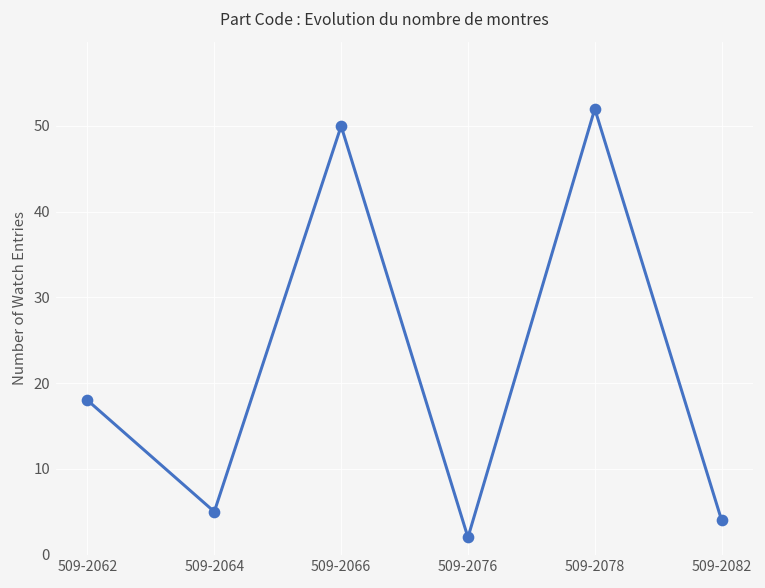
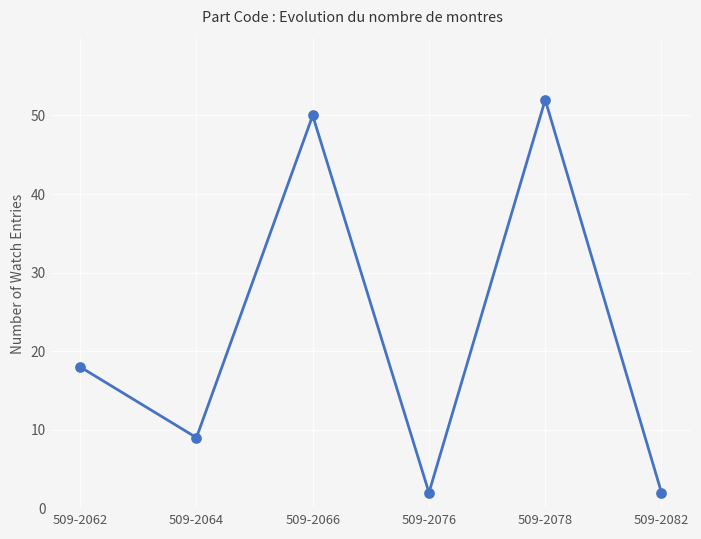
509-2064: 5 -> 9
509-2082: 4 -> 2
